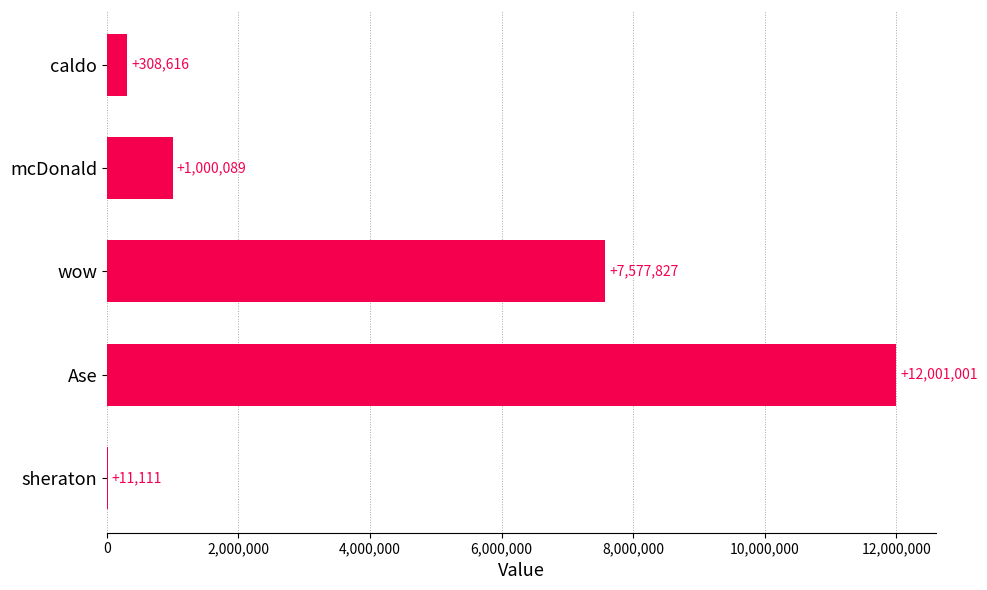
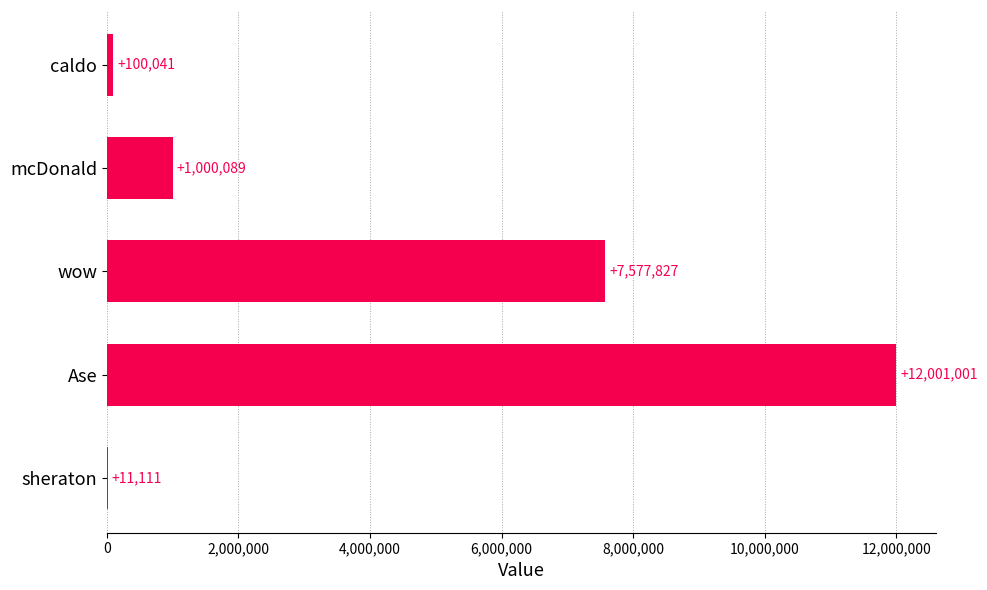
caldo: +308,616 -> +100,041
